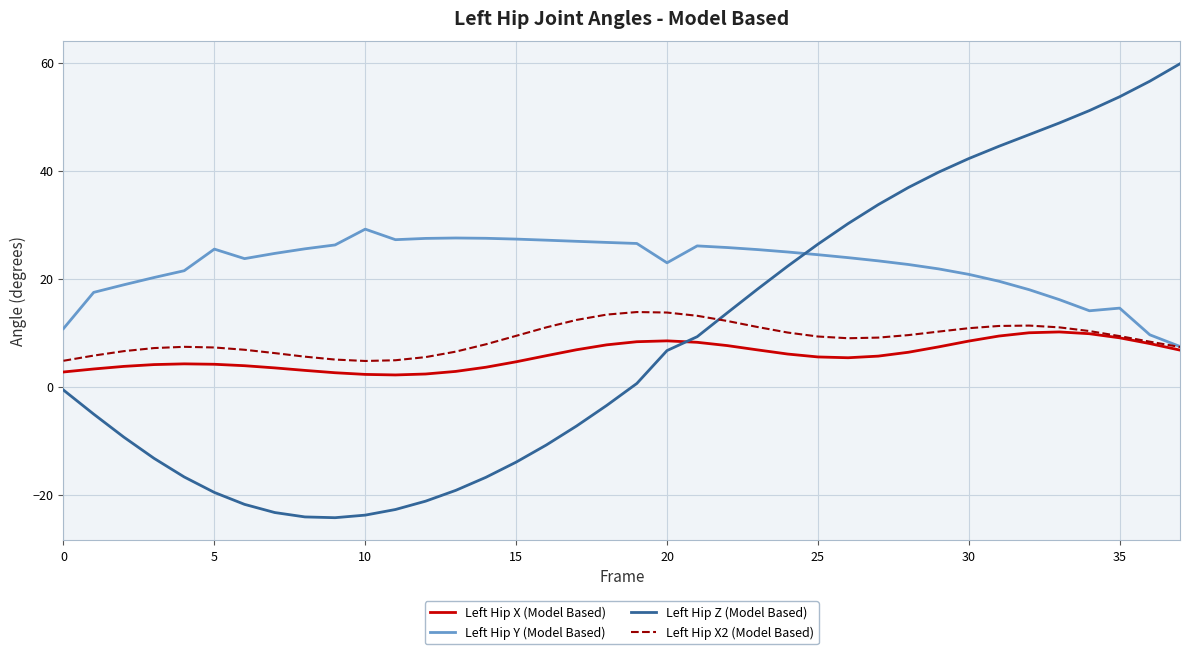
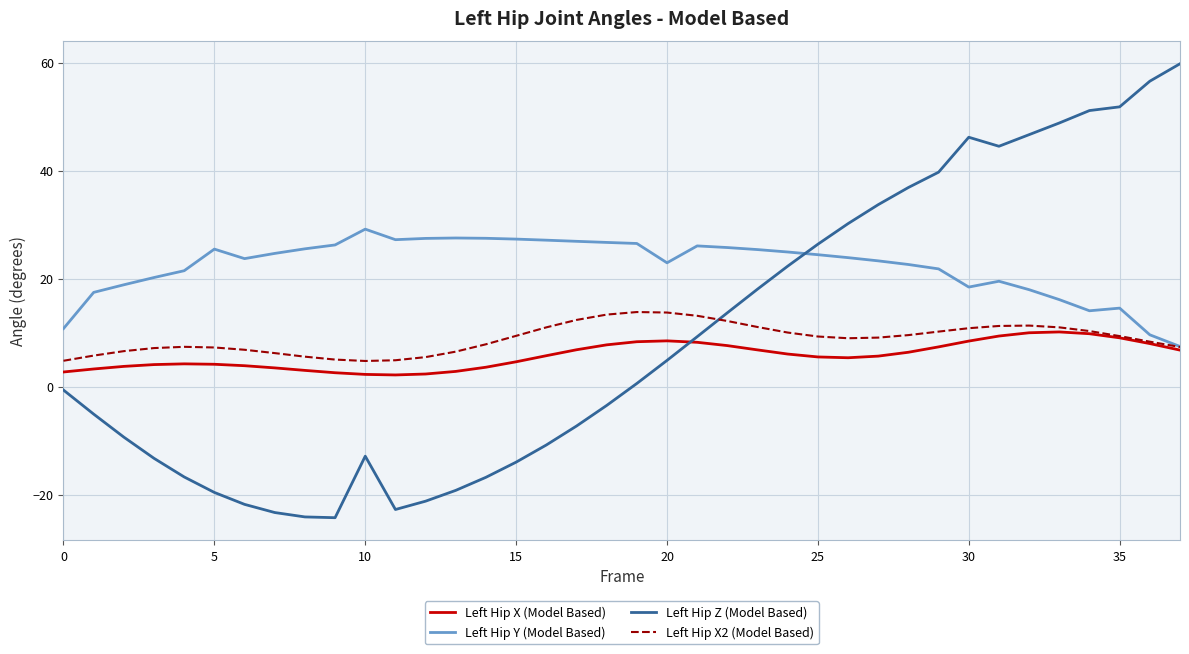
Left Hip Z (Model Based), 10: -24 -> -13
Left Hip Z (Model Based), 20: 7 -> 5
Left Hip Y (Model Based), 30: 21 -> 18
Left Hip Z (Model Based), 30: 42 -> 46
Left Hip Z (Model Based), 35: 54 -> 52
